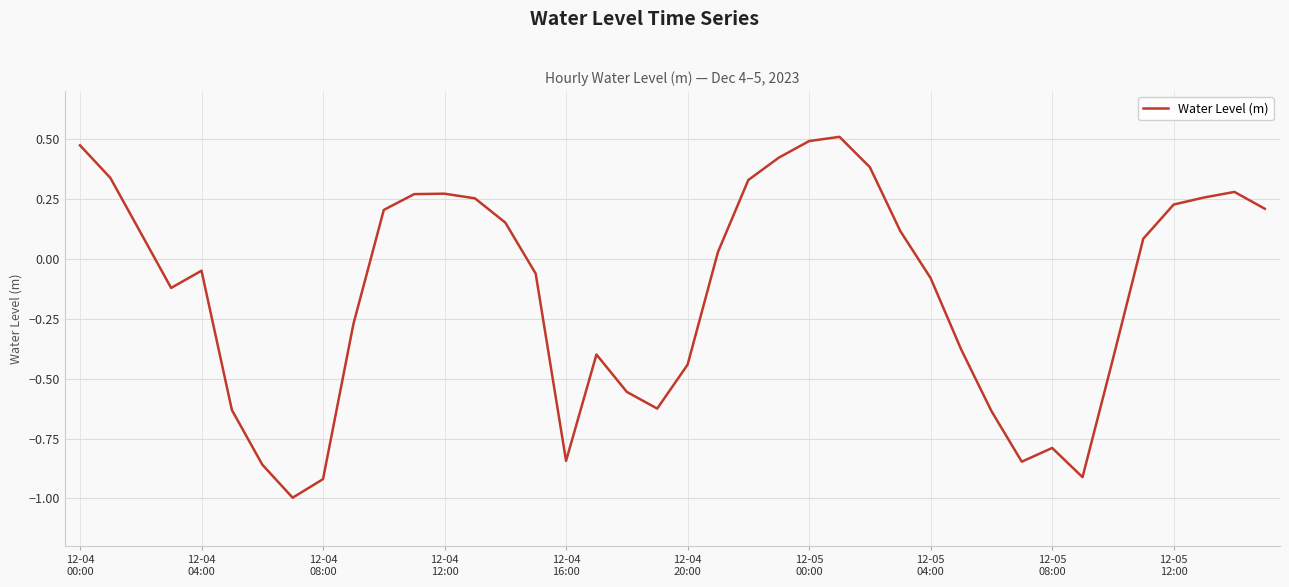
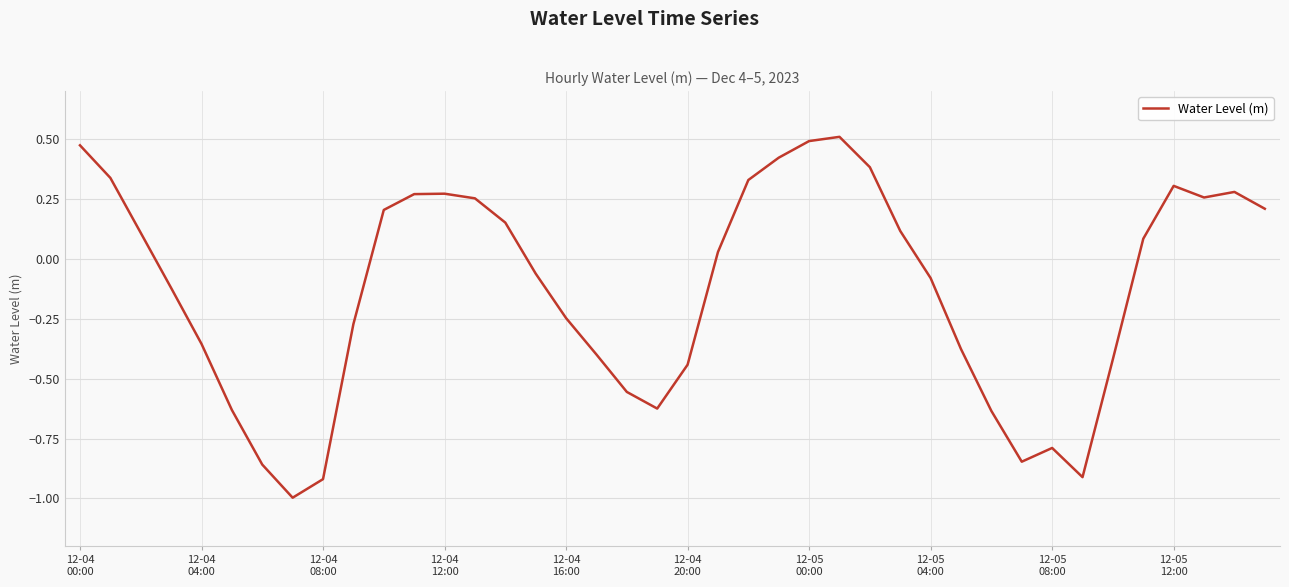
12-04 04:00: -0.05 -> -0.35
12-04 16:00: -0.84 -> -0.25
12-05 12:00: 0.23 -> 0.30
